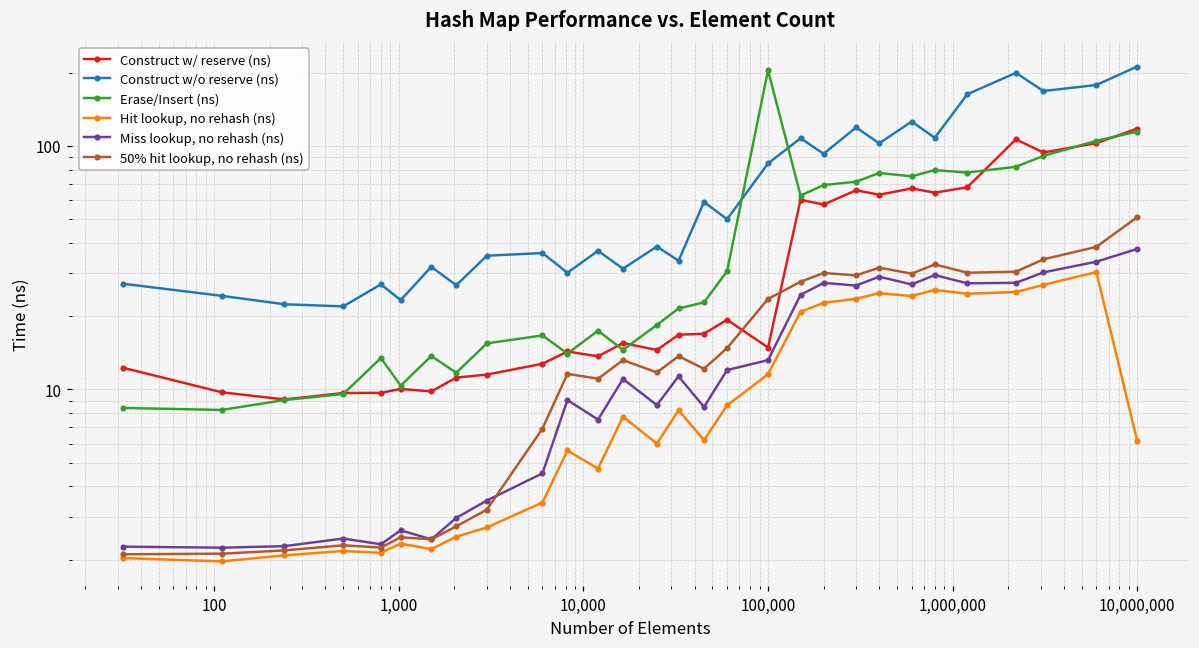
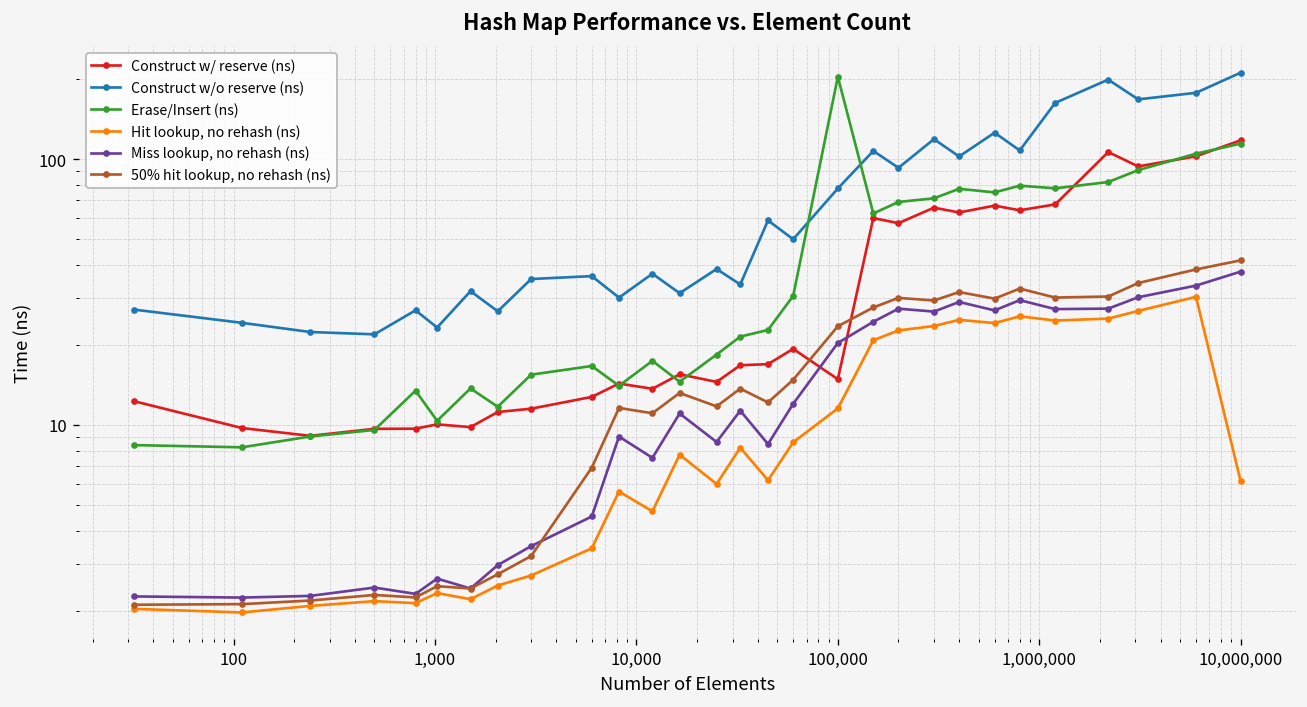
Construct w/o reserve (ns), 100,000: 85 -> 78
Miss lookup, no rehash (ns), 100,000: 13 -> 20
50% hit lookup, no rehash (ns), 10,000,000: 51 -> 42
